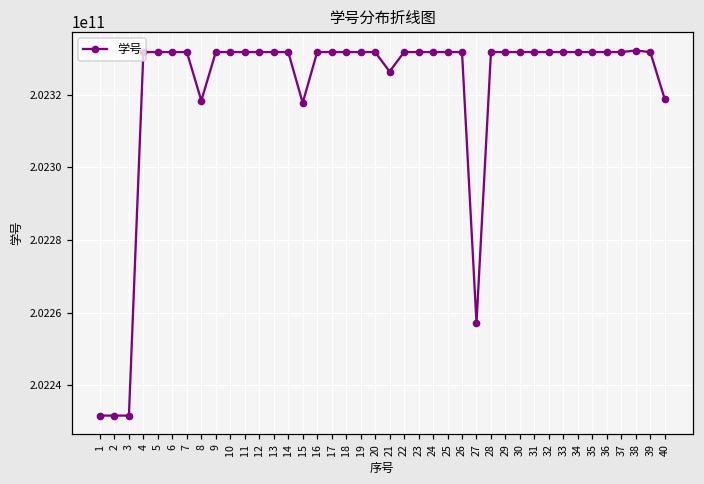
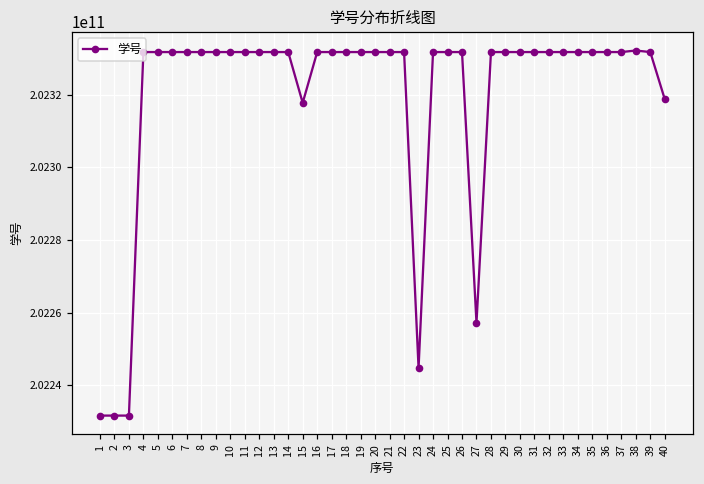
8: 202318000000 -> 202332000000
21: 202326000000 -> 202332000000
23: 202332000000 -> 202245000000
